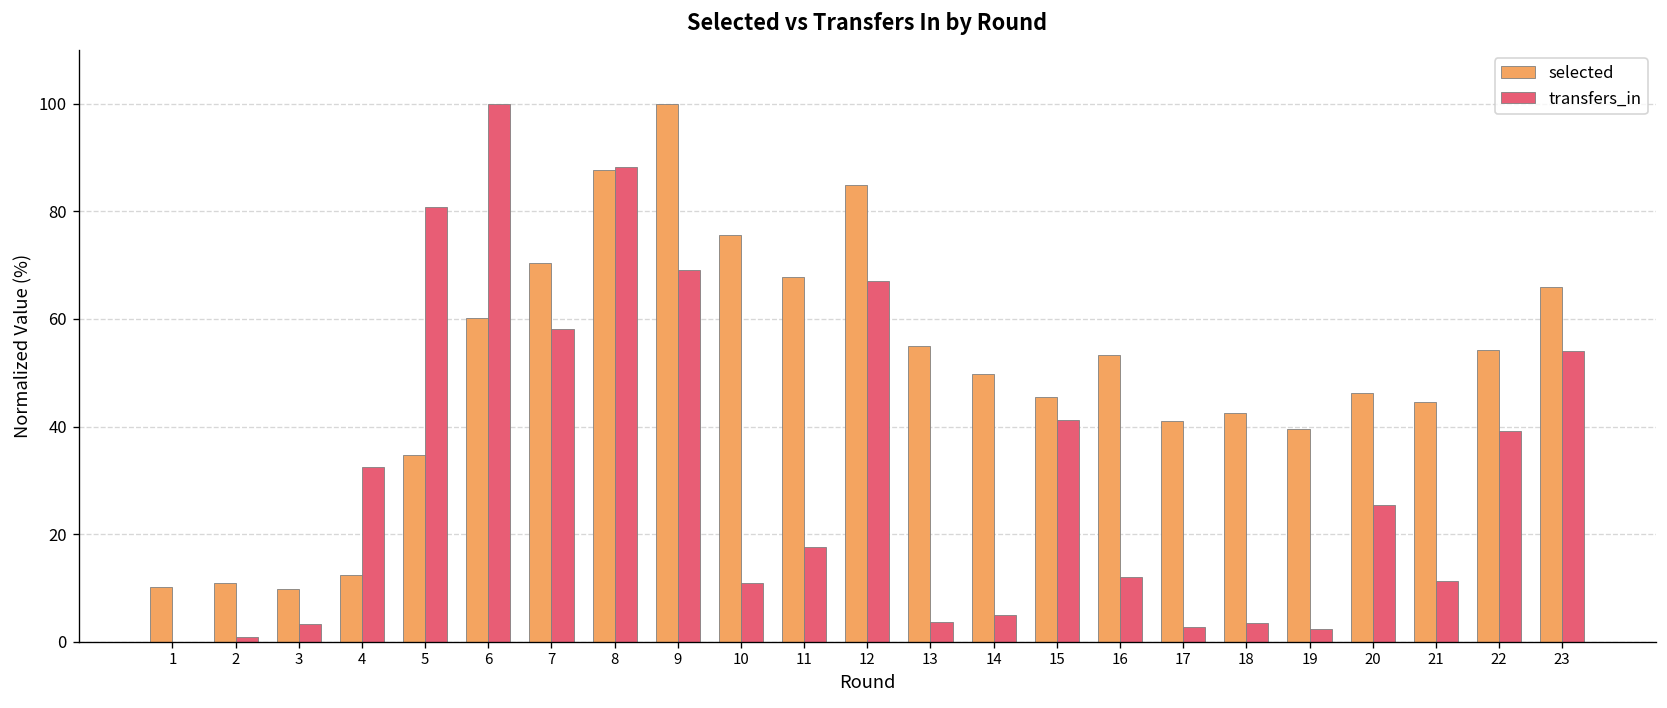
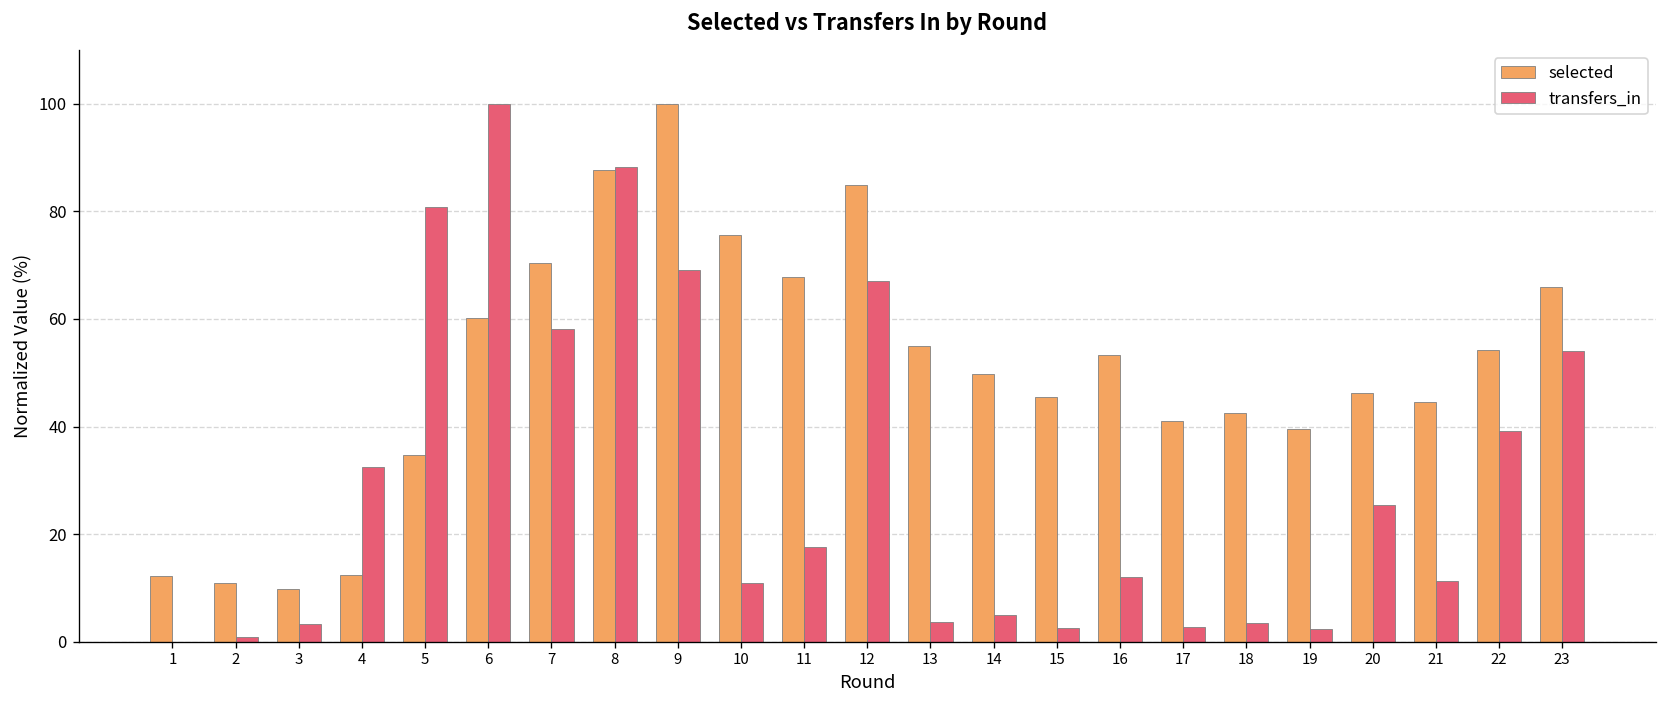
selected, 1: 10 -> 12
transfers_in, 15: 41 -> 3
